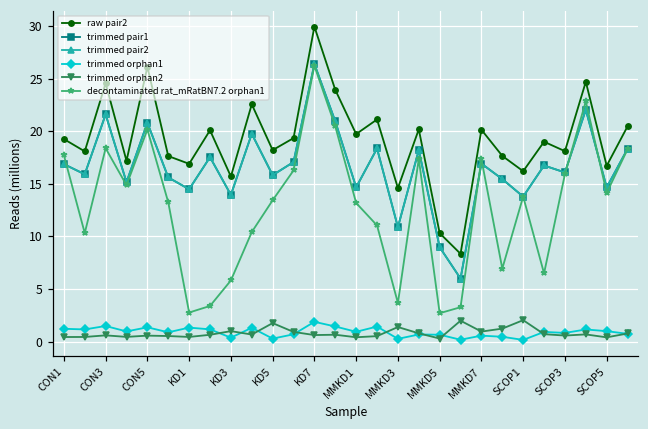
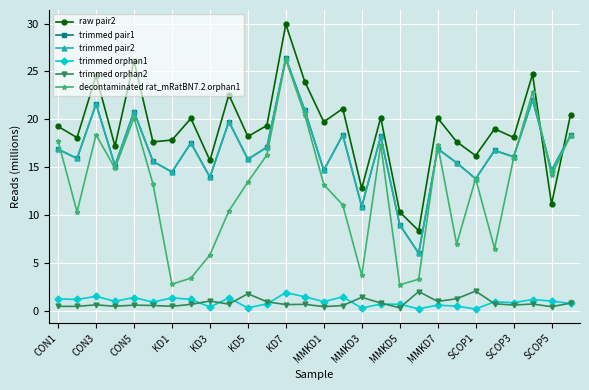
raw pair2, KD1: 17 -> 18
raw pair2, MMKD3: 15 -> 13
raw pair2, SCOP5: 17 -> 11
